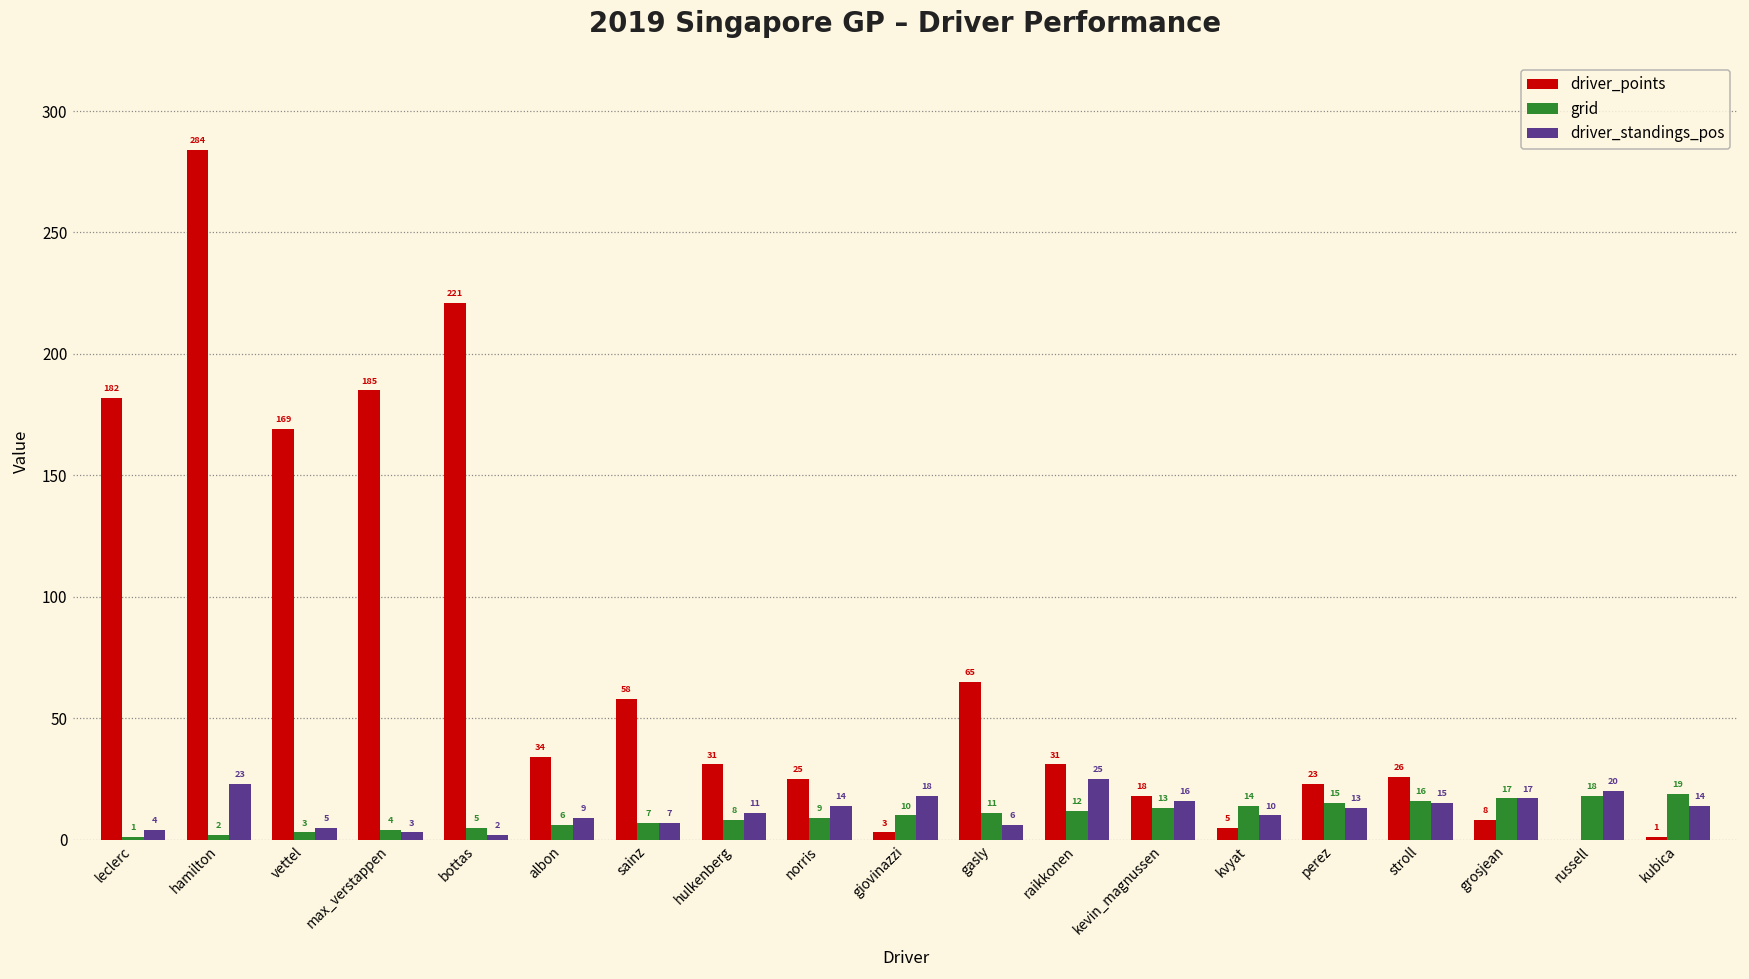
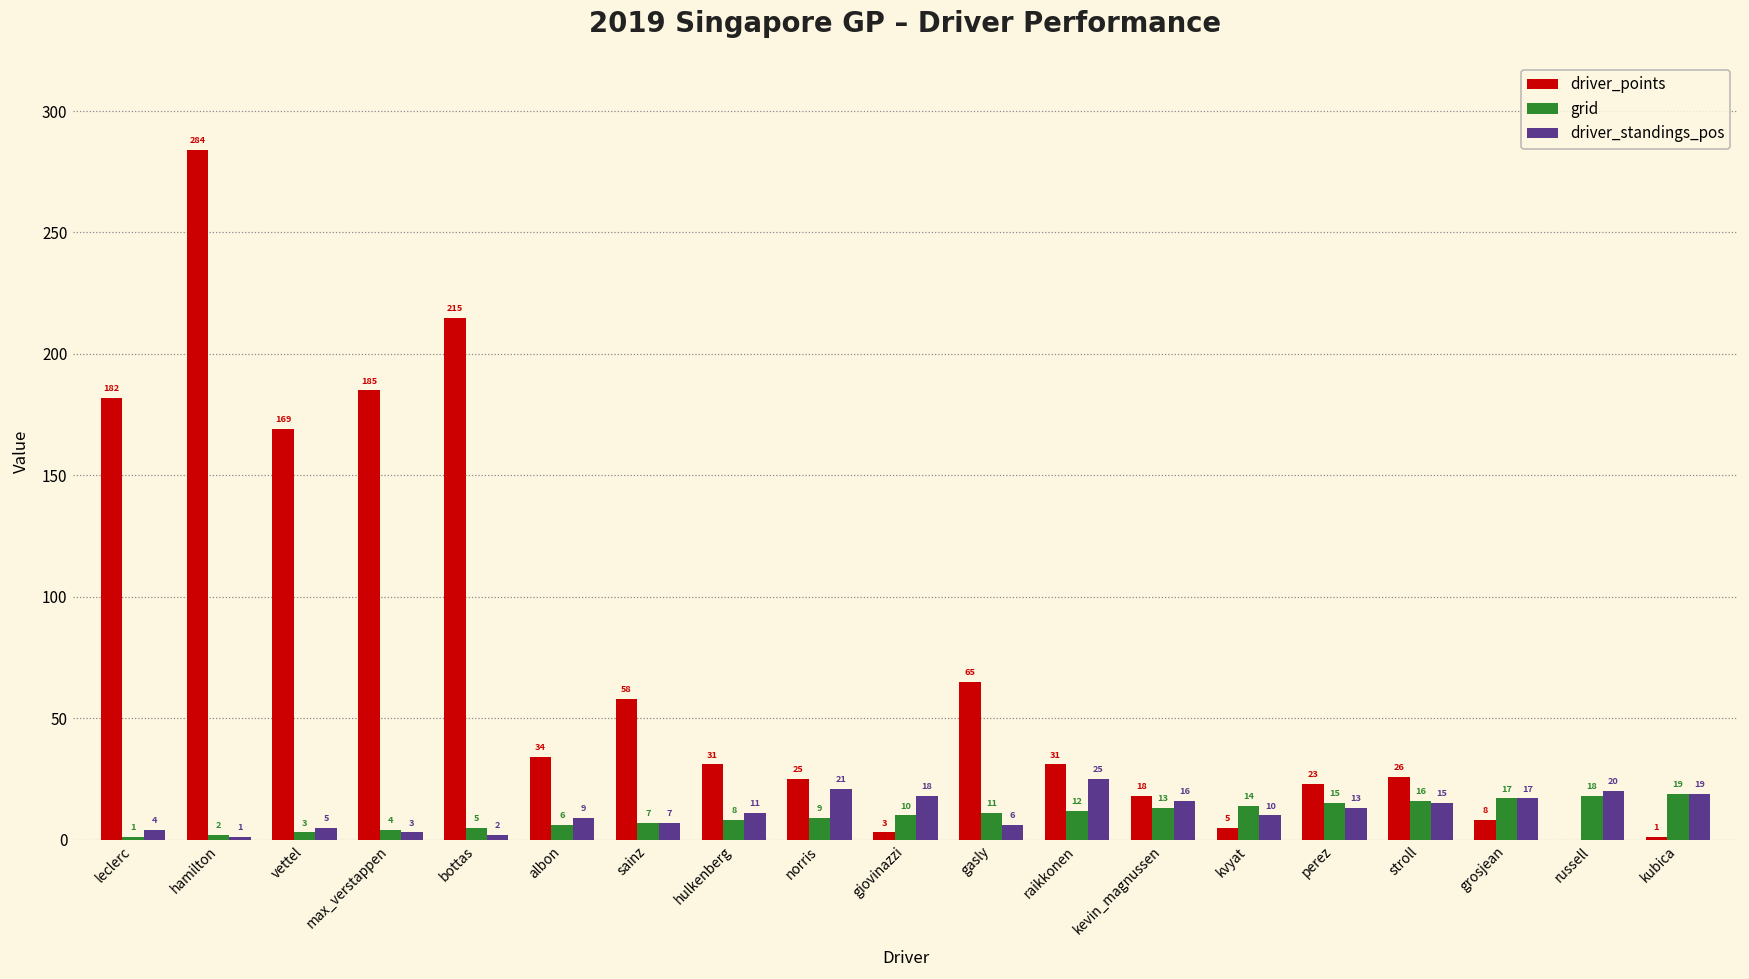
driver_standings_pos, hamilton: 23 -> 1
driver_points, bottas: 221 -> 215
driver_standings_pos, norris: 14 -> 21
driver_standings_pos, kubica: 14 -> 19
